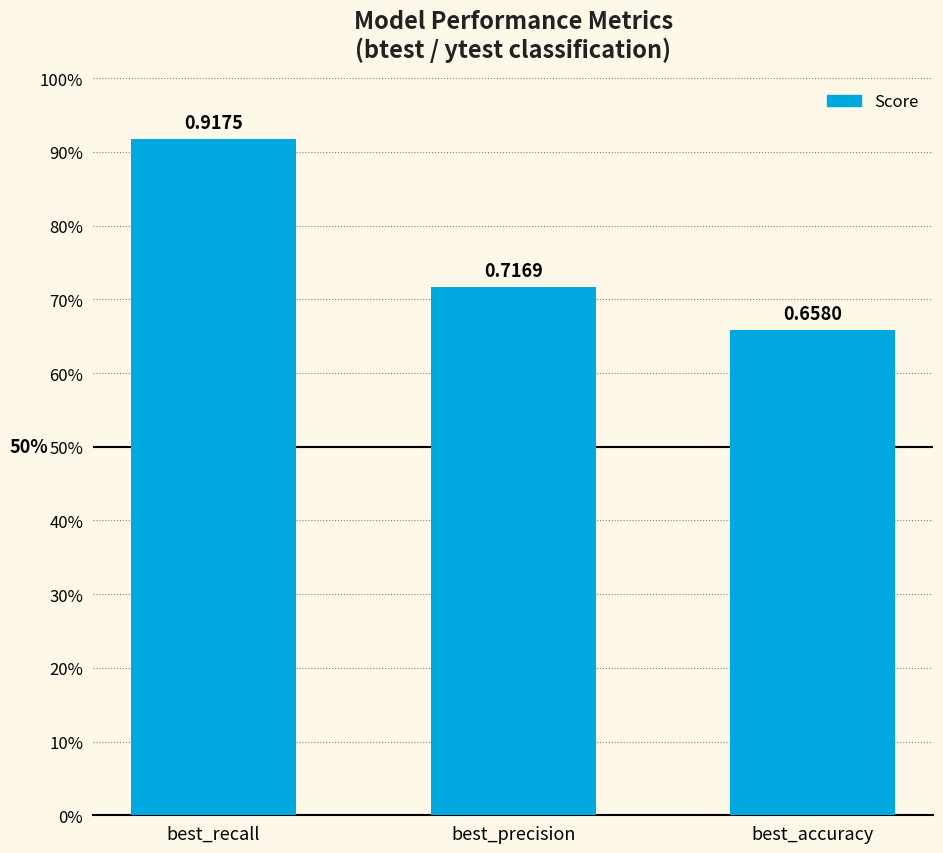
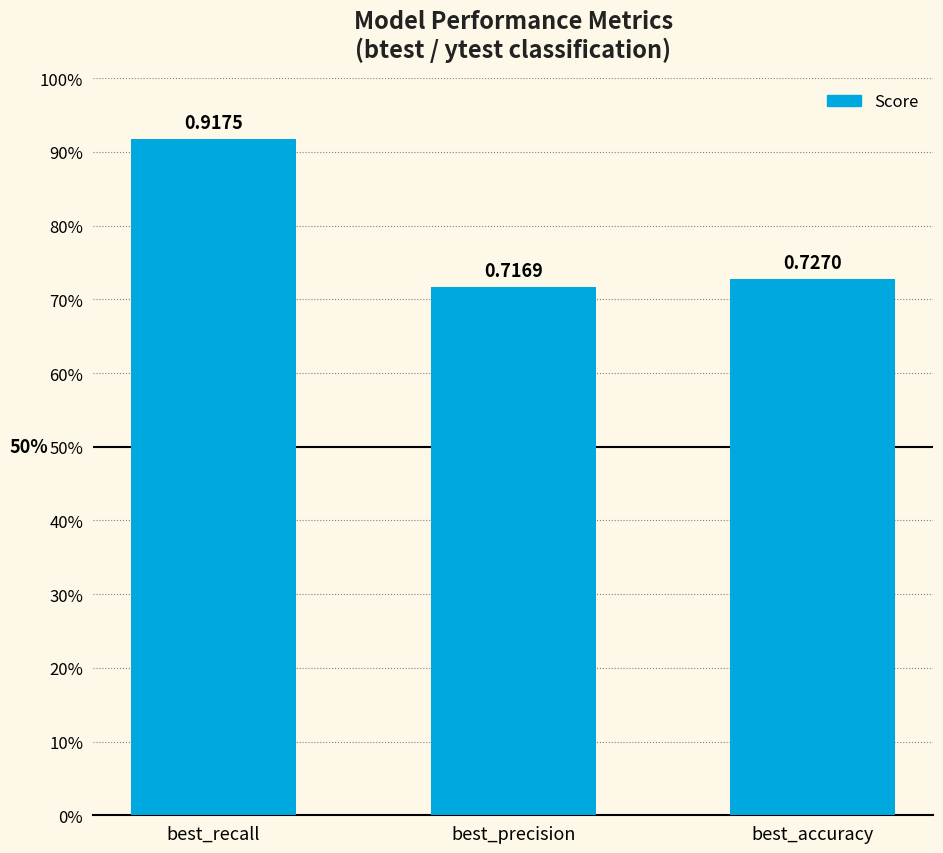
best_accuracy: 0.6580 -> 0.7270
